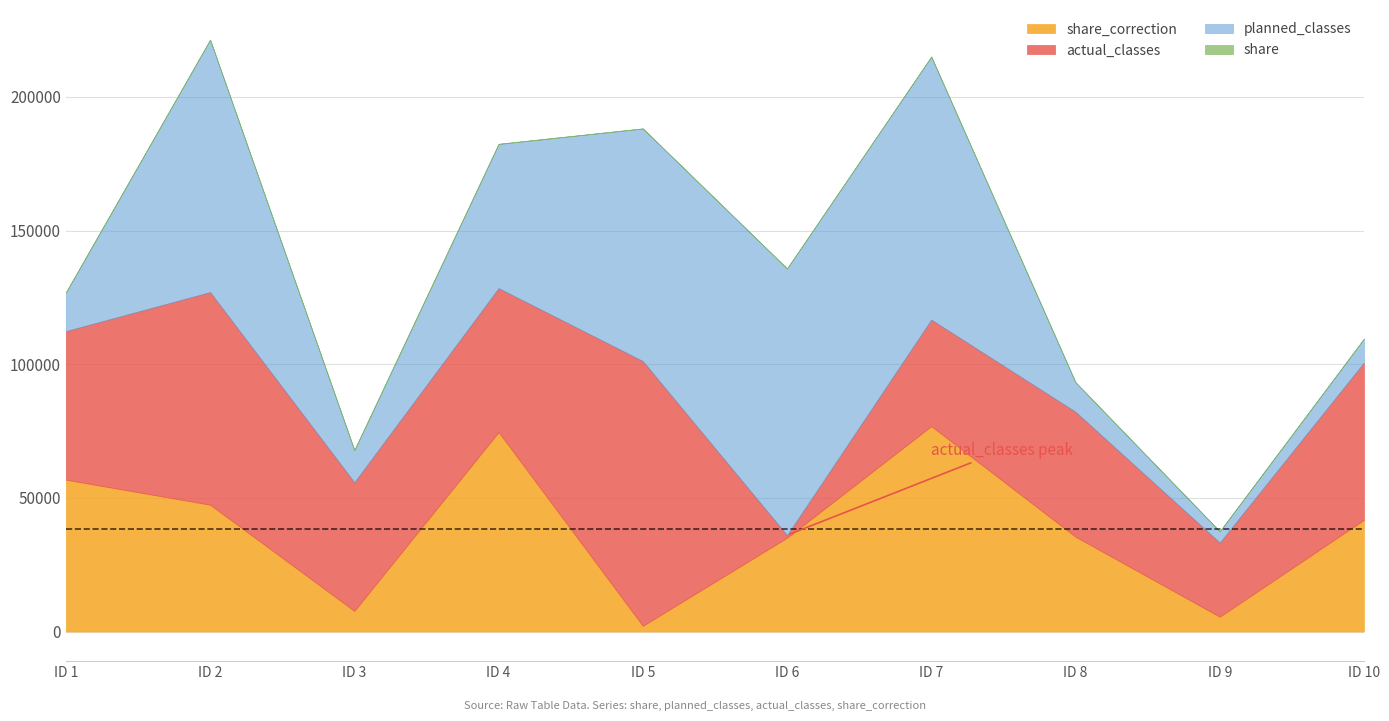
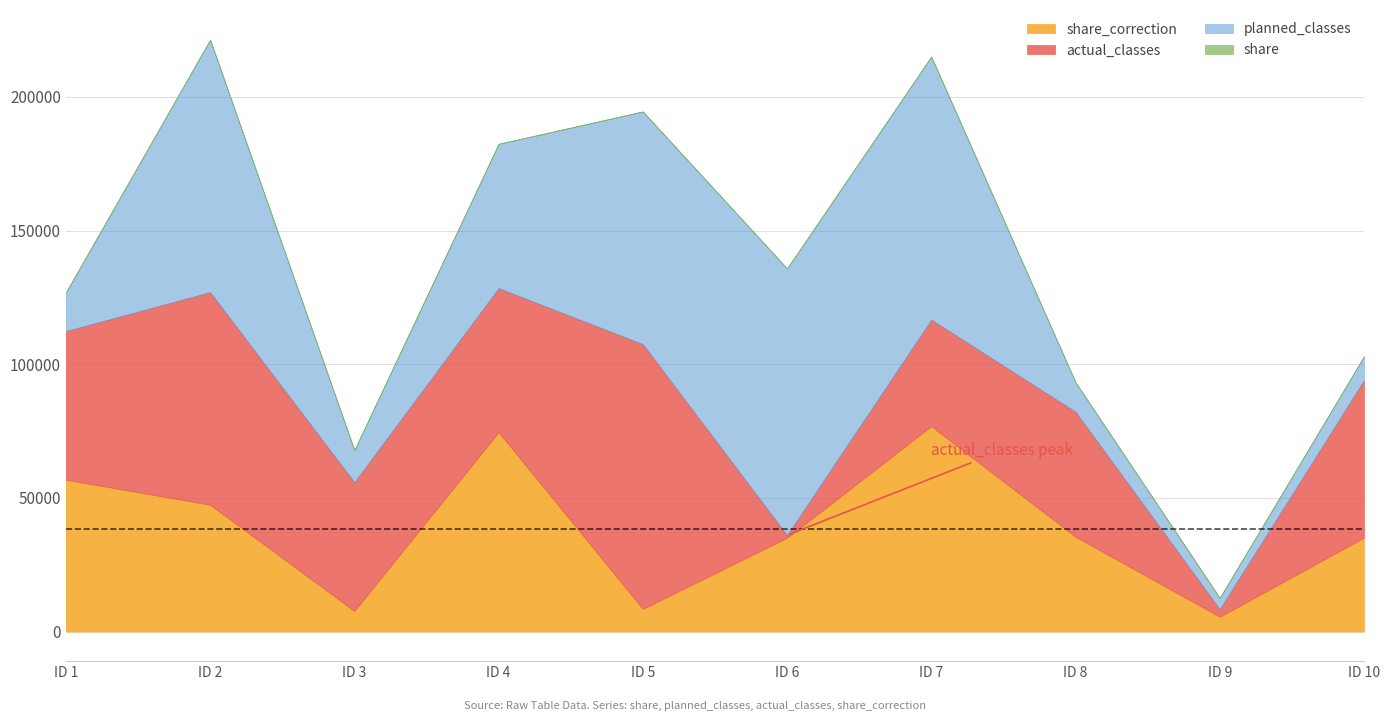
share_correction, ID 5: 2000 -> 8000
actual_classes, ID 9: 28000 -> 3000
share_correction, ID 10: 42000 -> 35000
